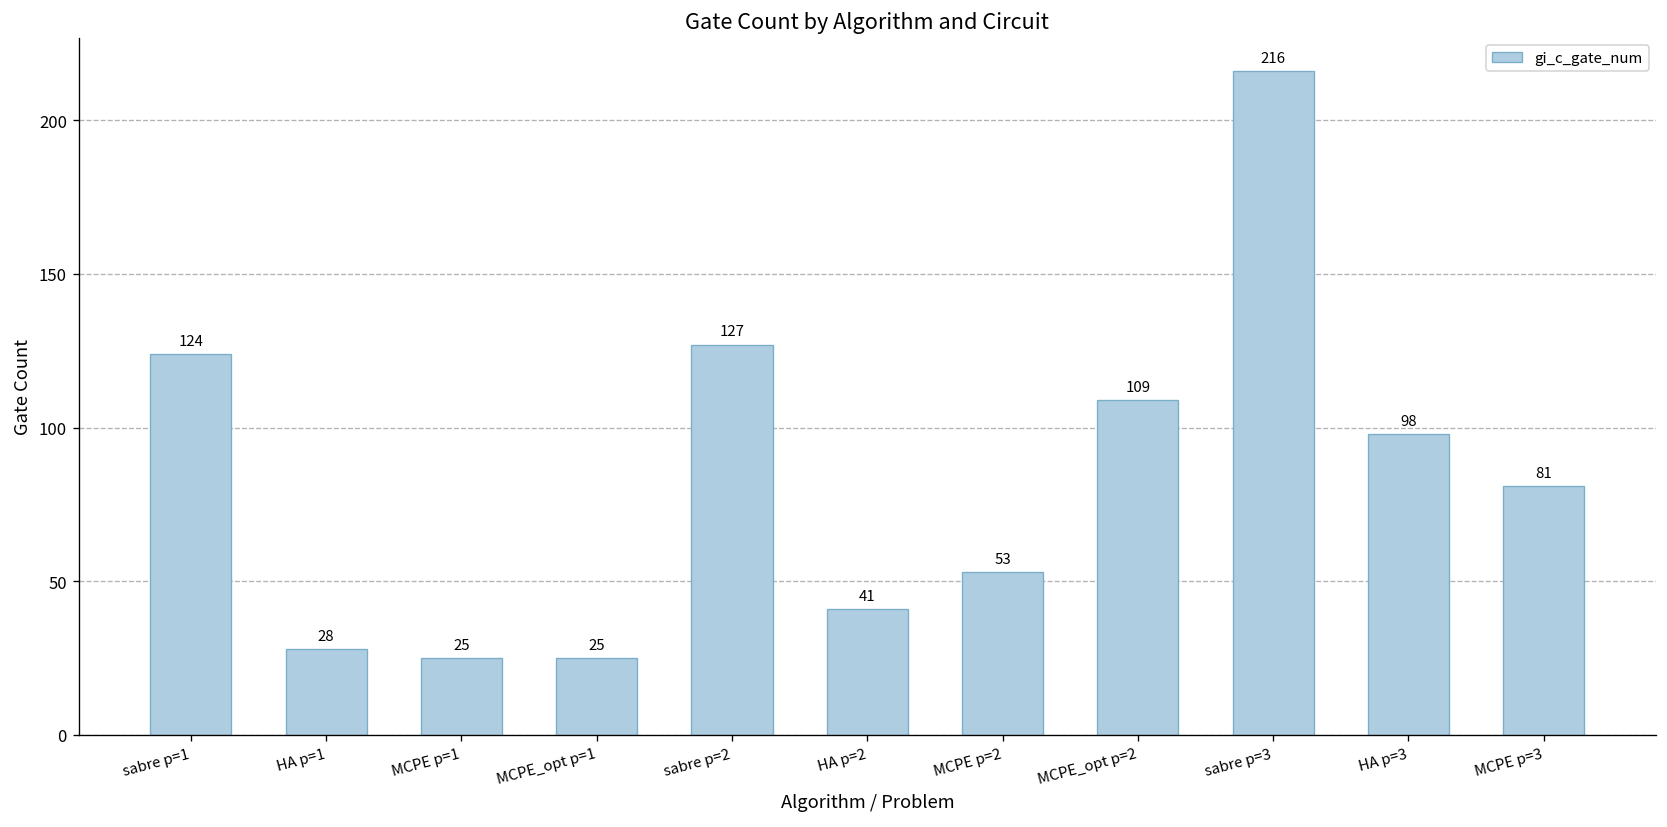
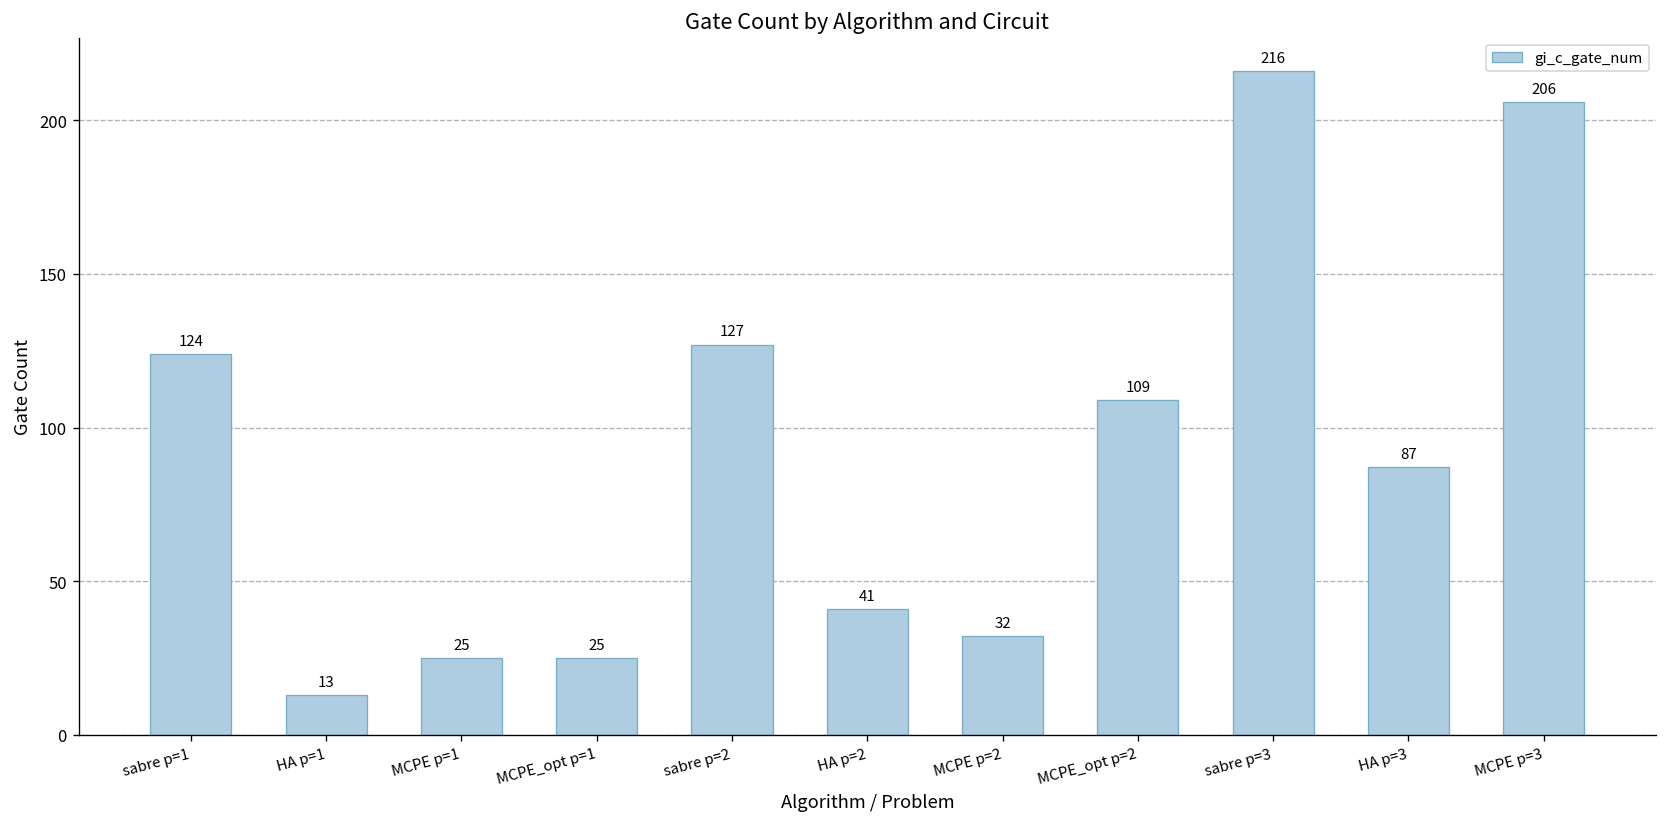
HA p=1: 28 -> 13
MCPE p=2: 53 -> 32
HA p=3: 98 -> 87
MCPE p=3: 81 -> 206
